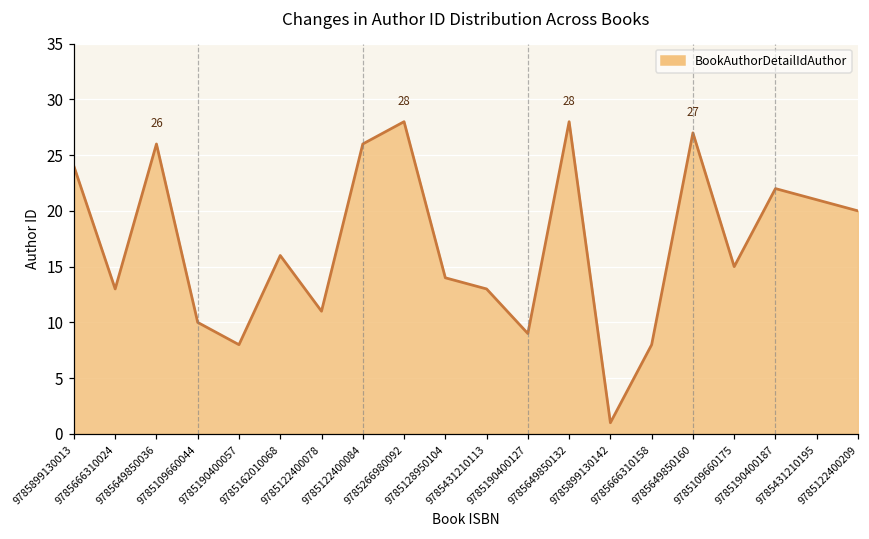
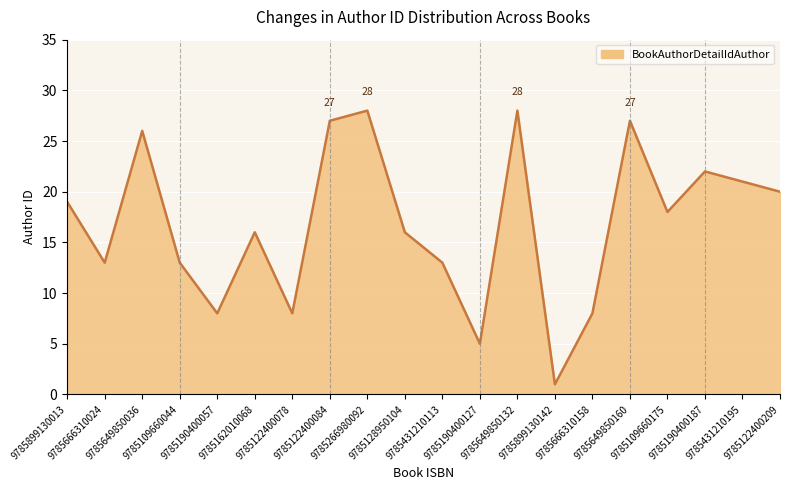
9785899130013: 24 -> 19
9785109660044: 10 -> 13
9785122400078: 11 -> 8
9785122400084: 26 -> 27
9785128950104: 14 -> 16
9785190400127: 9 -> 5
9785109660175: 15 -> 18
